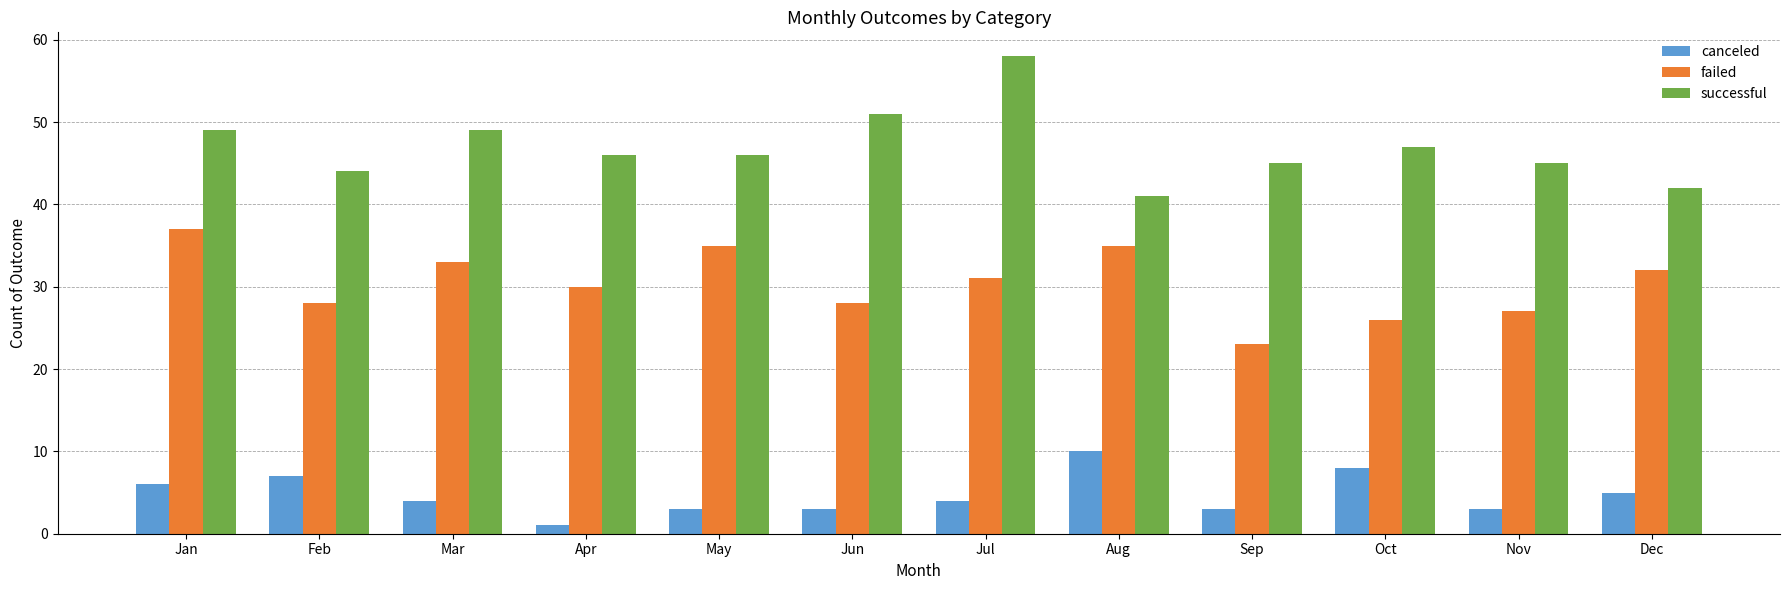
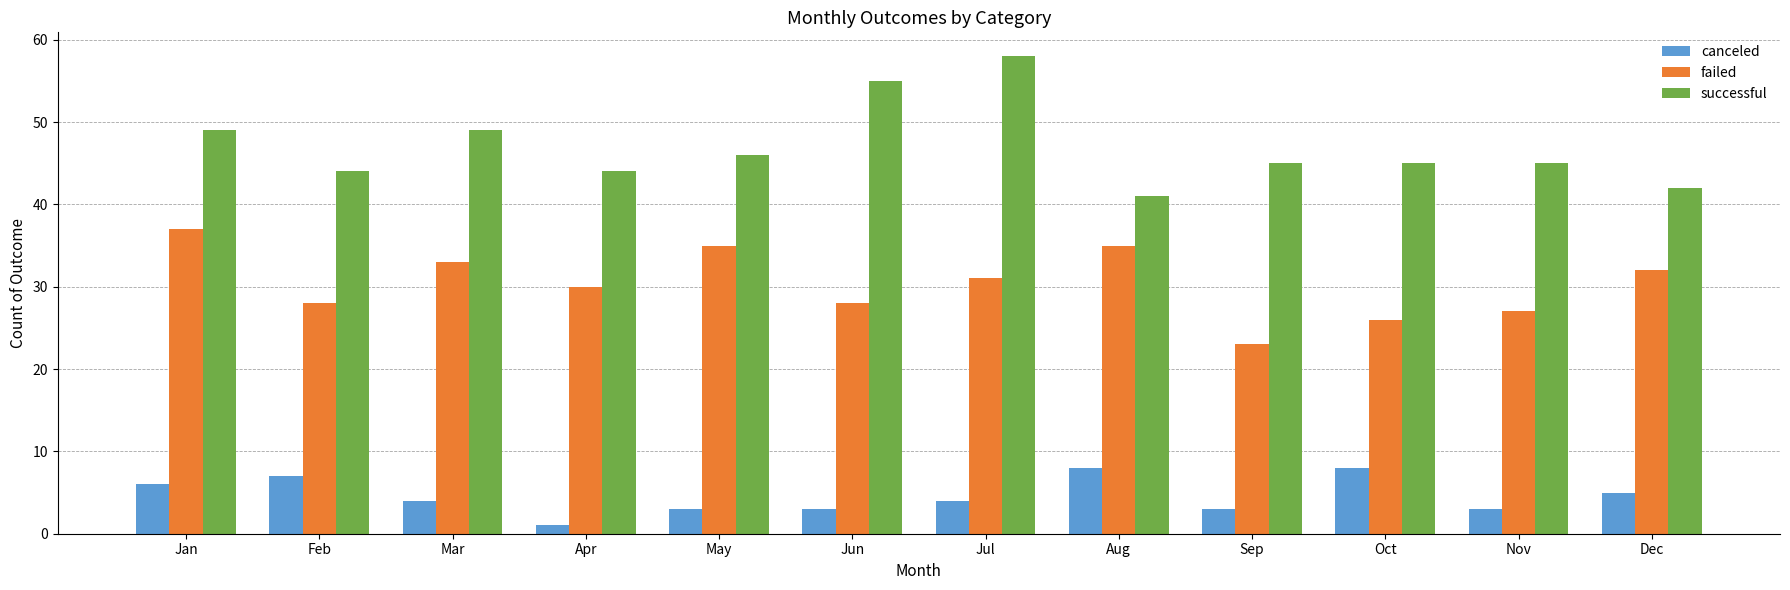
successful, Apr: 46 -> 44
successful, Jun: 51 -> 55
canceled, Aug: 10 -> 8
successful, Oct: 47 -> 45
